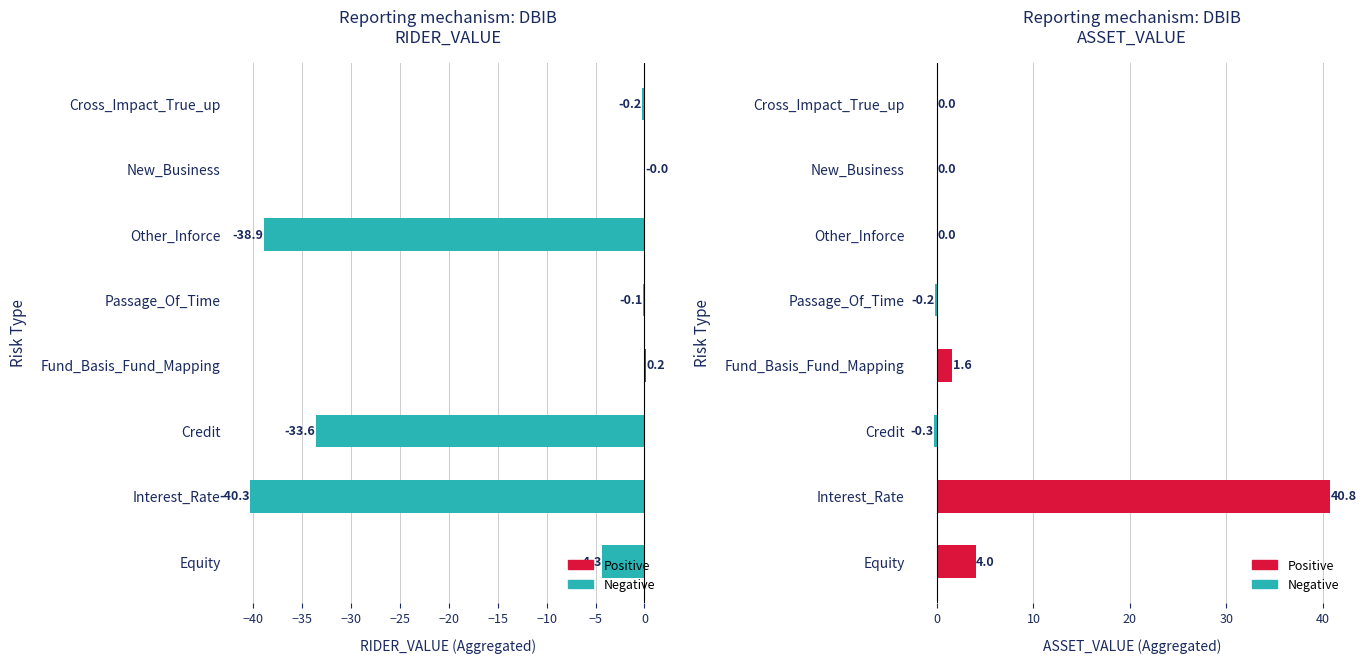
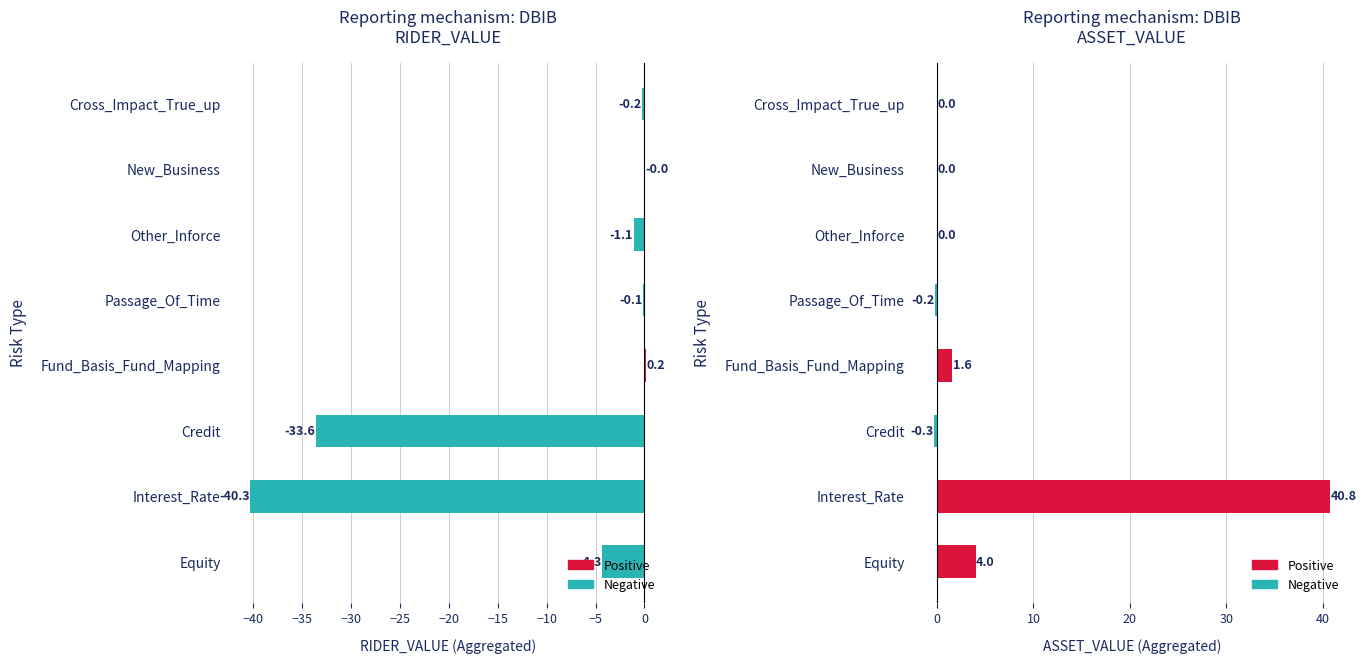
Reporting mechanism: DBIB RIDER_VALUE, Other_Inforce: -38.9 -> -1.1
